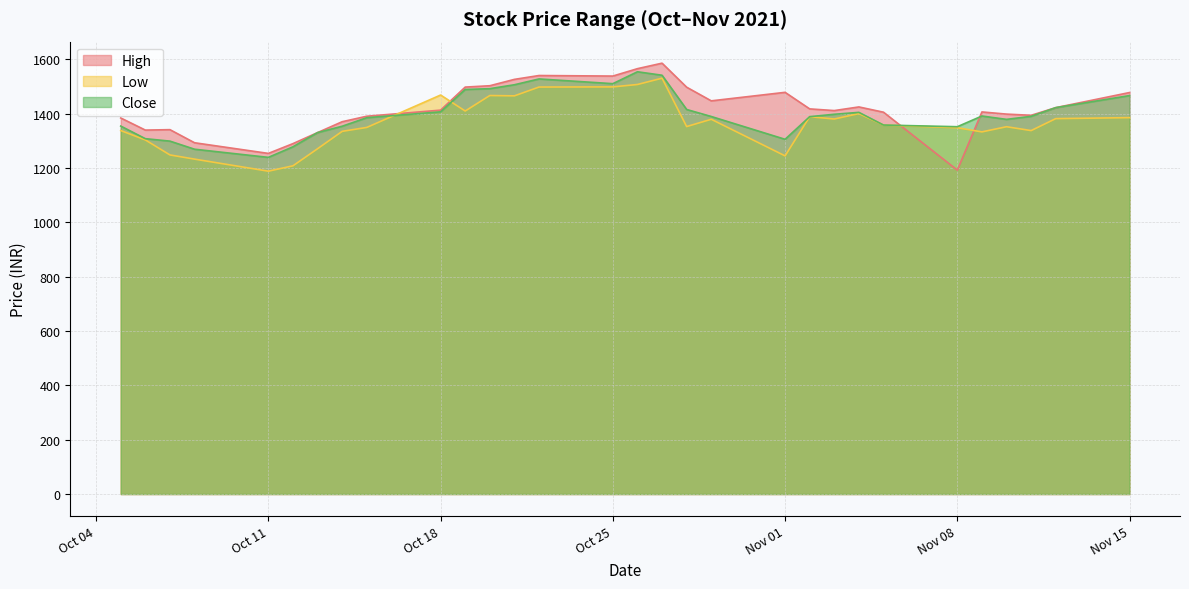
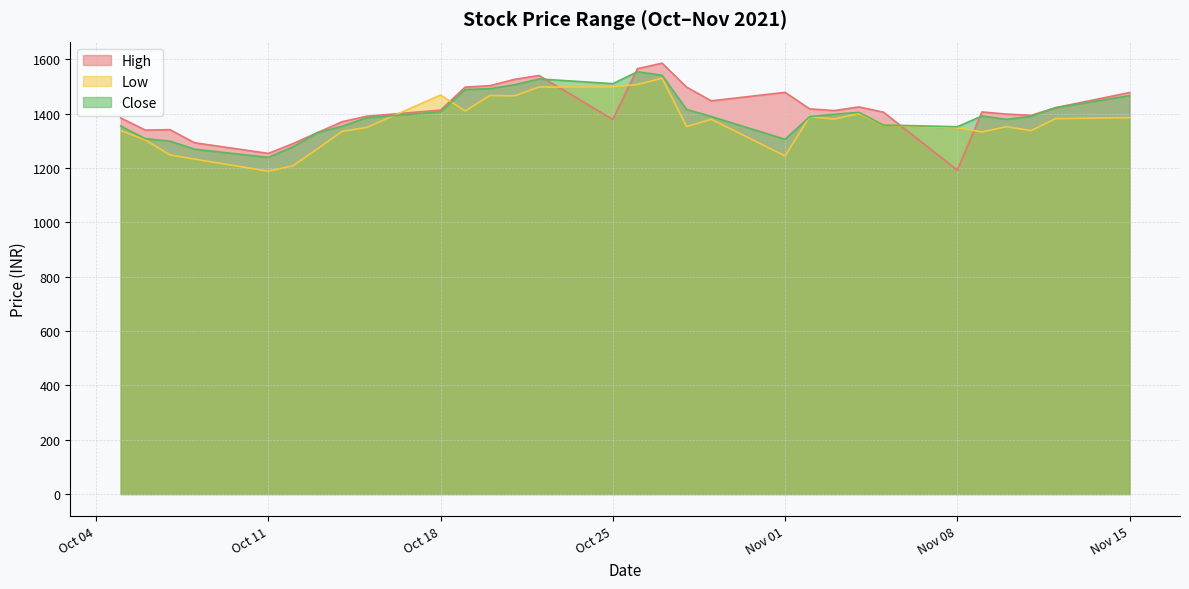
High, Oct 25: 1540 -> 1380
